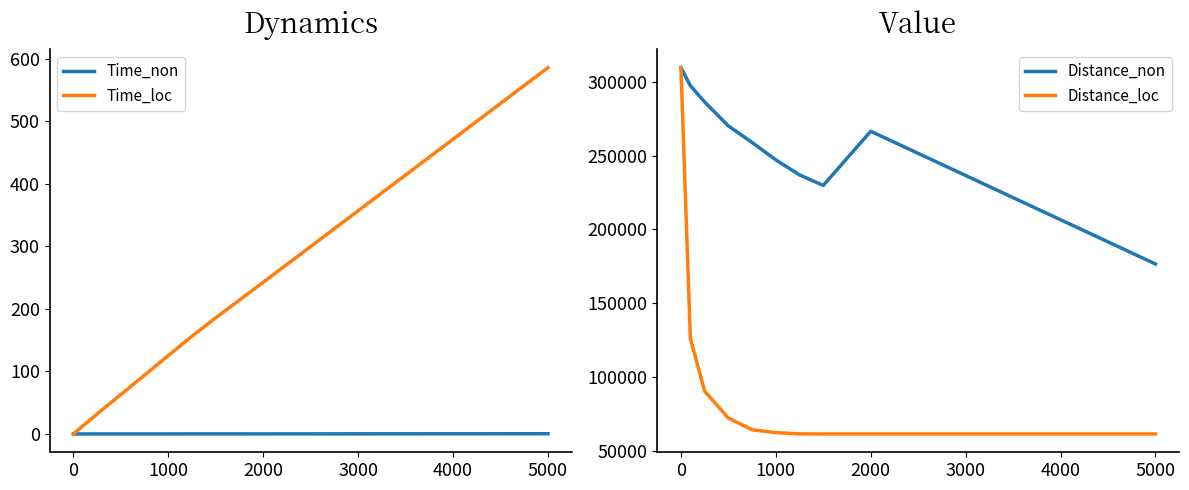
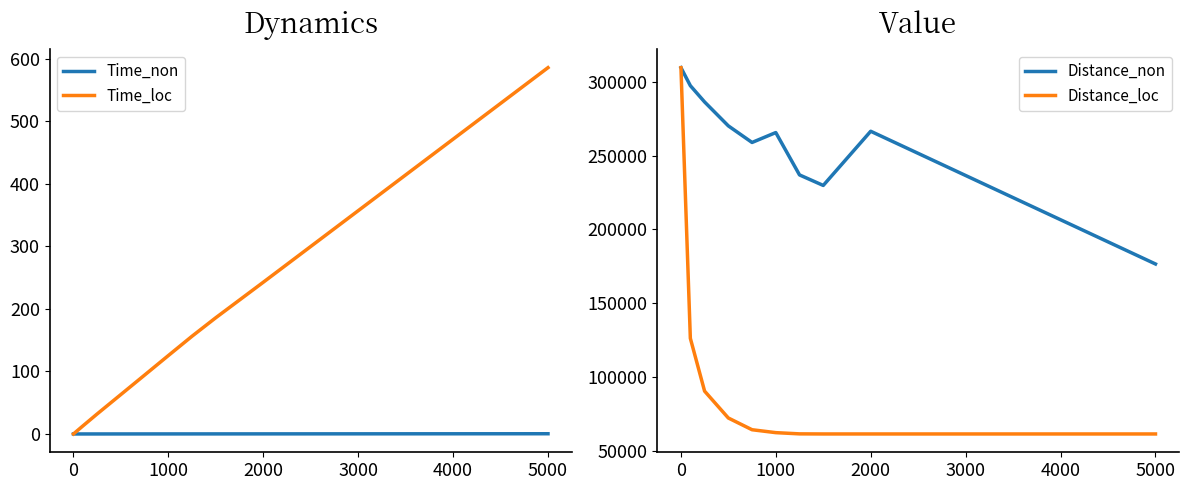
Value, Distance_non, 1000: 247000 -> 266000
